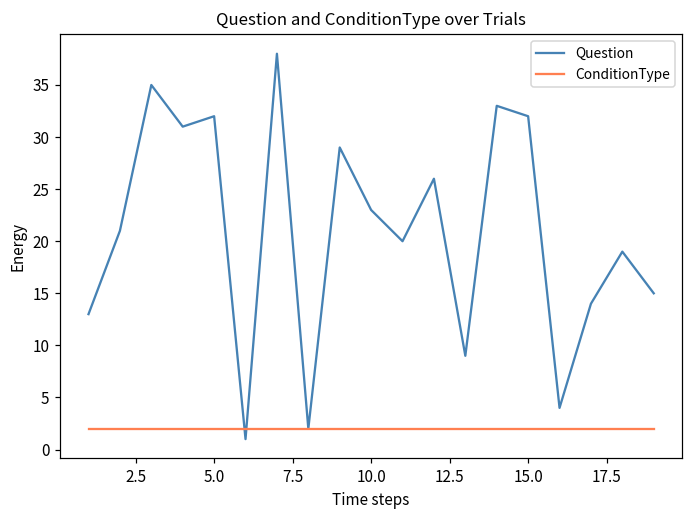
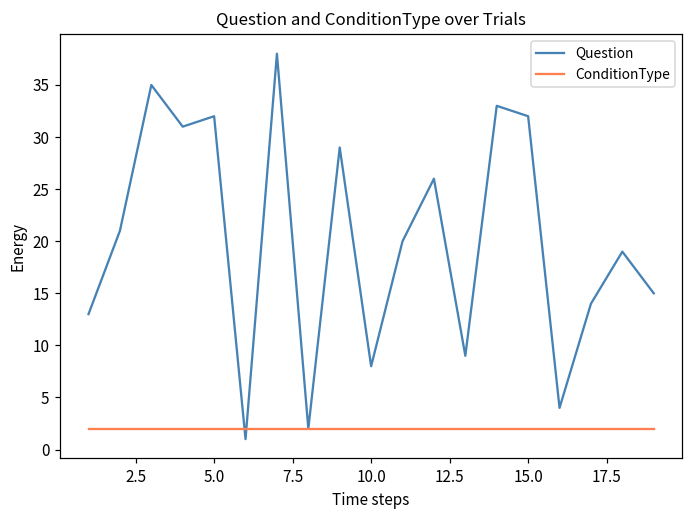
Question, 10.0: 23 -> 8
